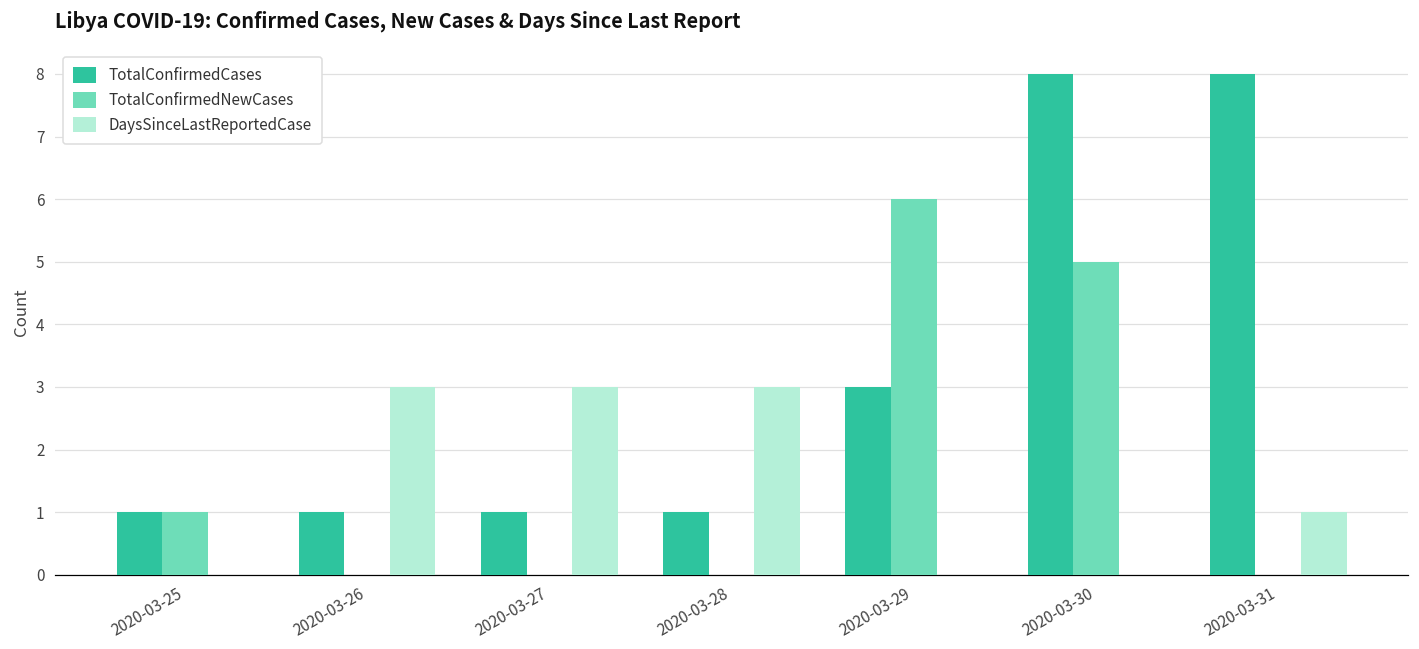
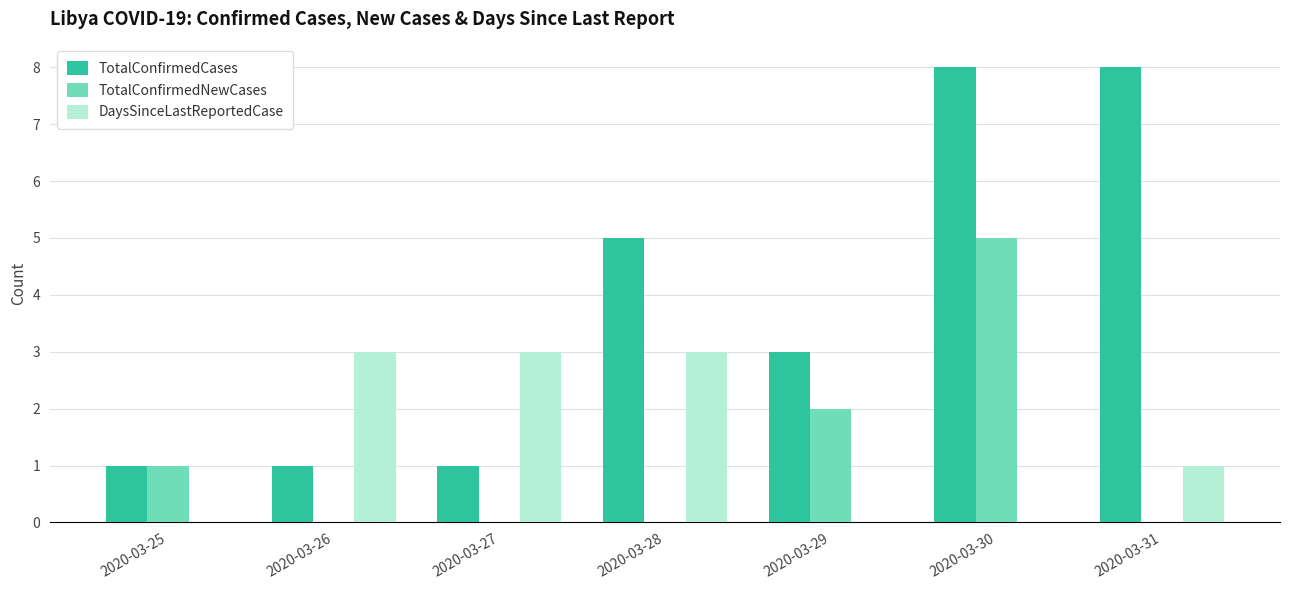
TotalConfirmedCases, 2020-03-28: 1 -> 5
TotalConfirmedNewCases, 2020-03-29: 6 -> 2
